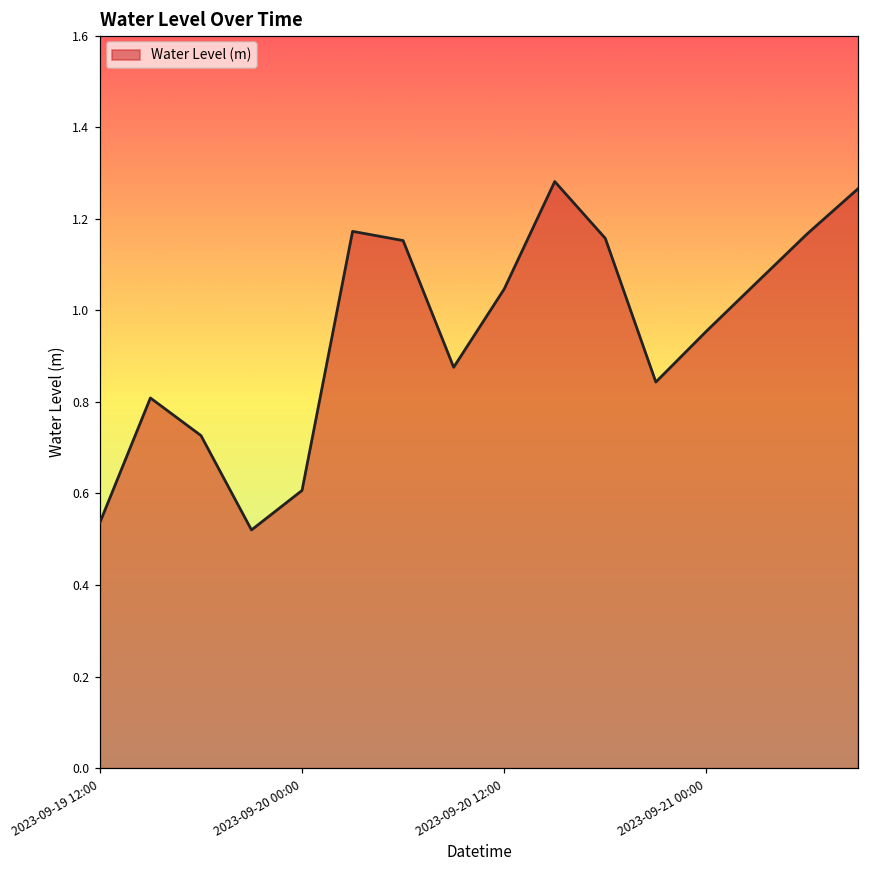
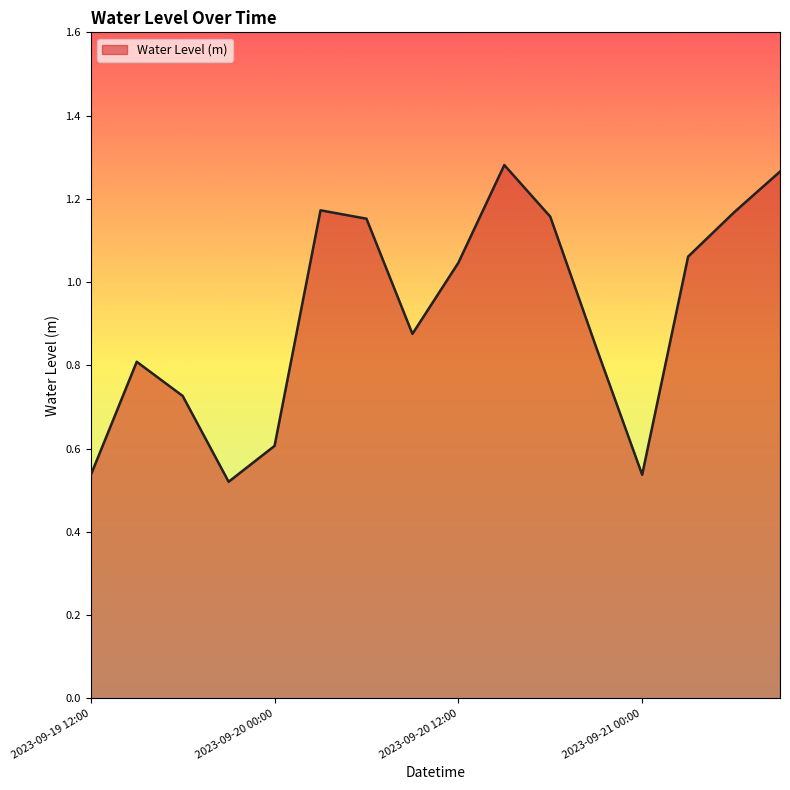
2023-09-21 00:00: 0.95 -> 0.54
